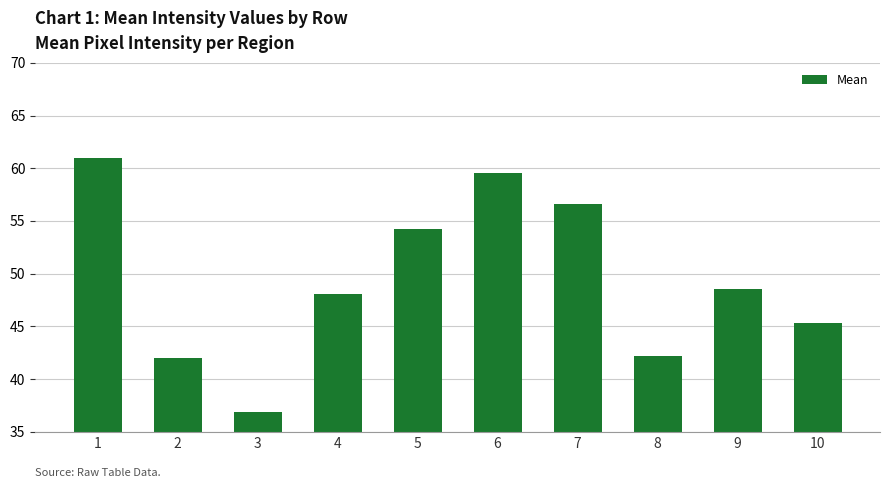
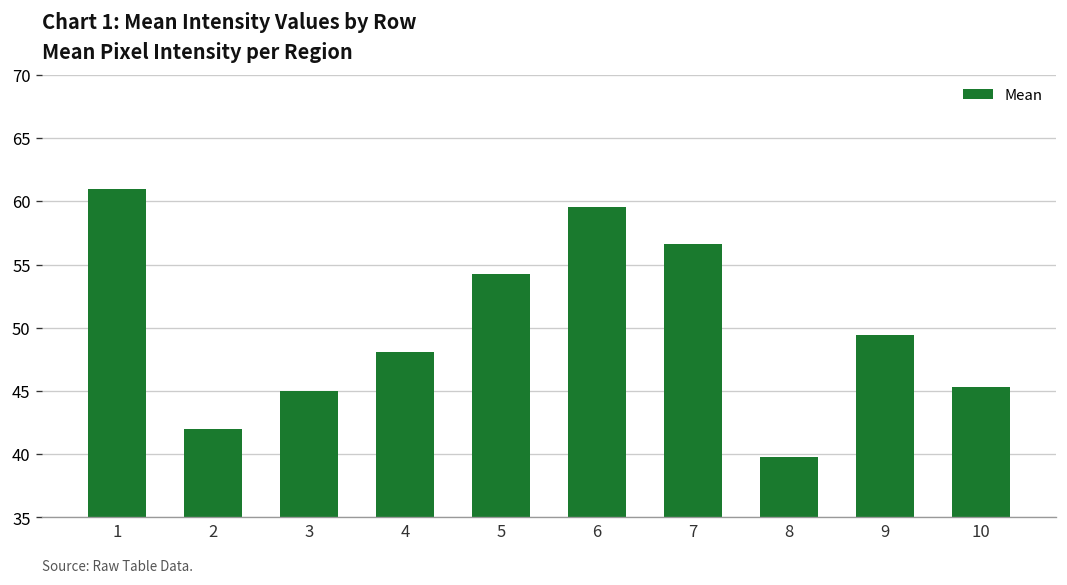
3: 36.9 -> 45.0
8: 42.2 -> 39.8
9: 48.5 -> 49.4
